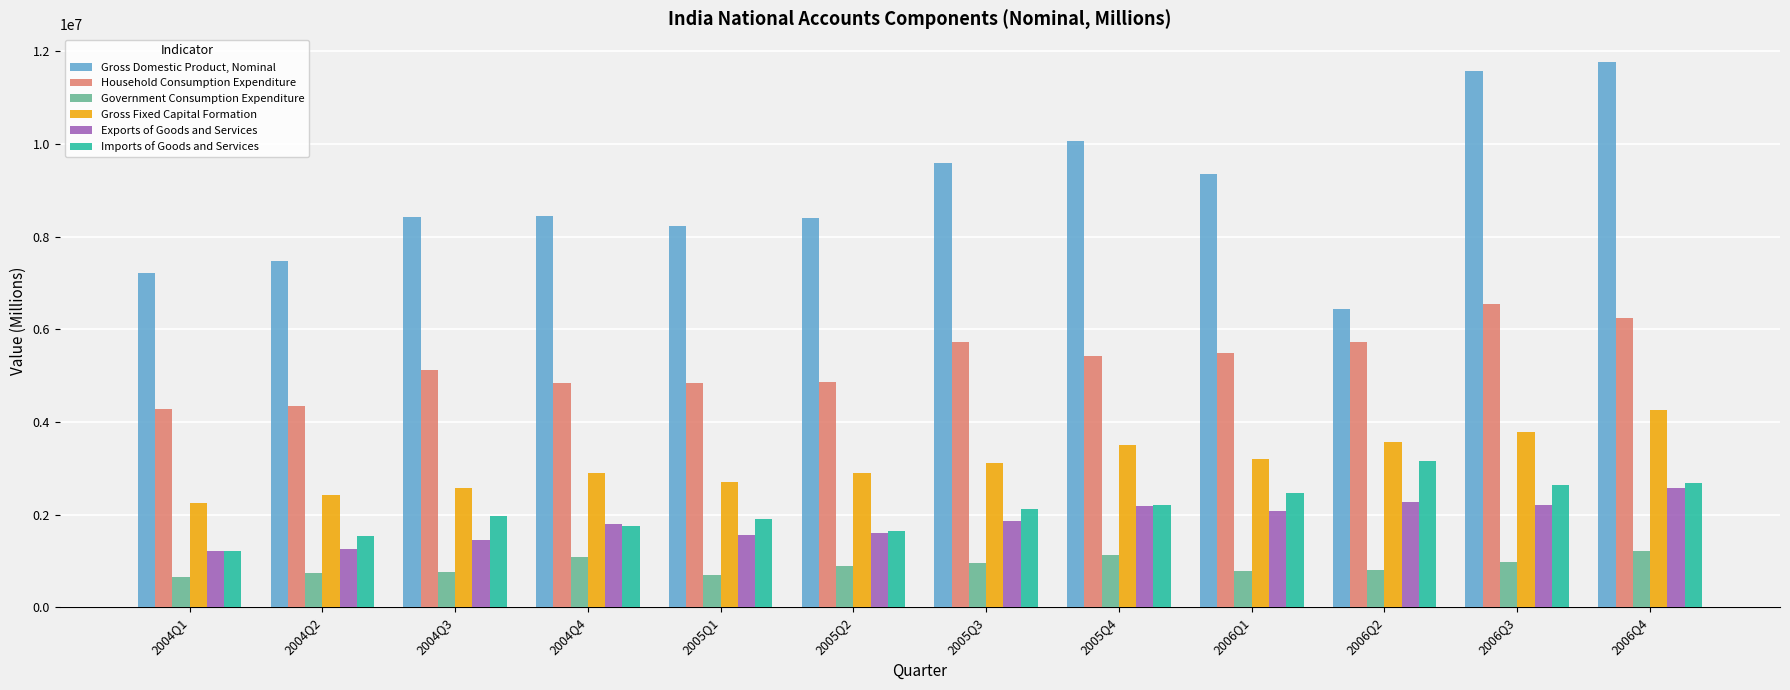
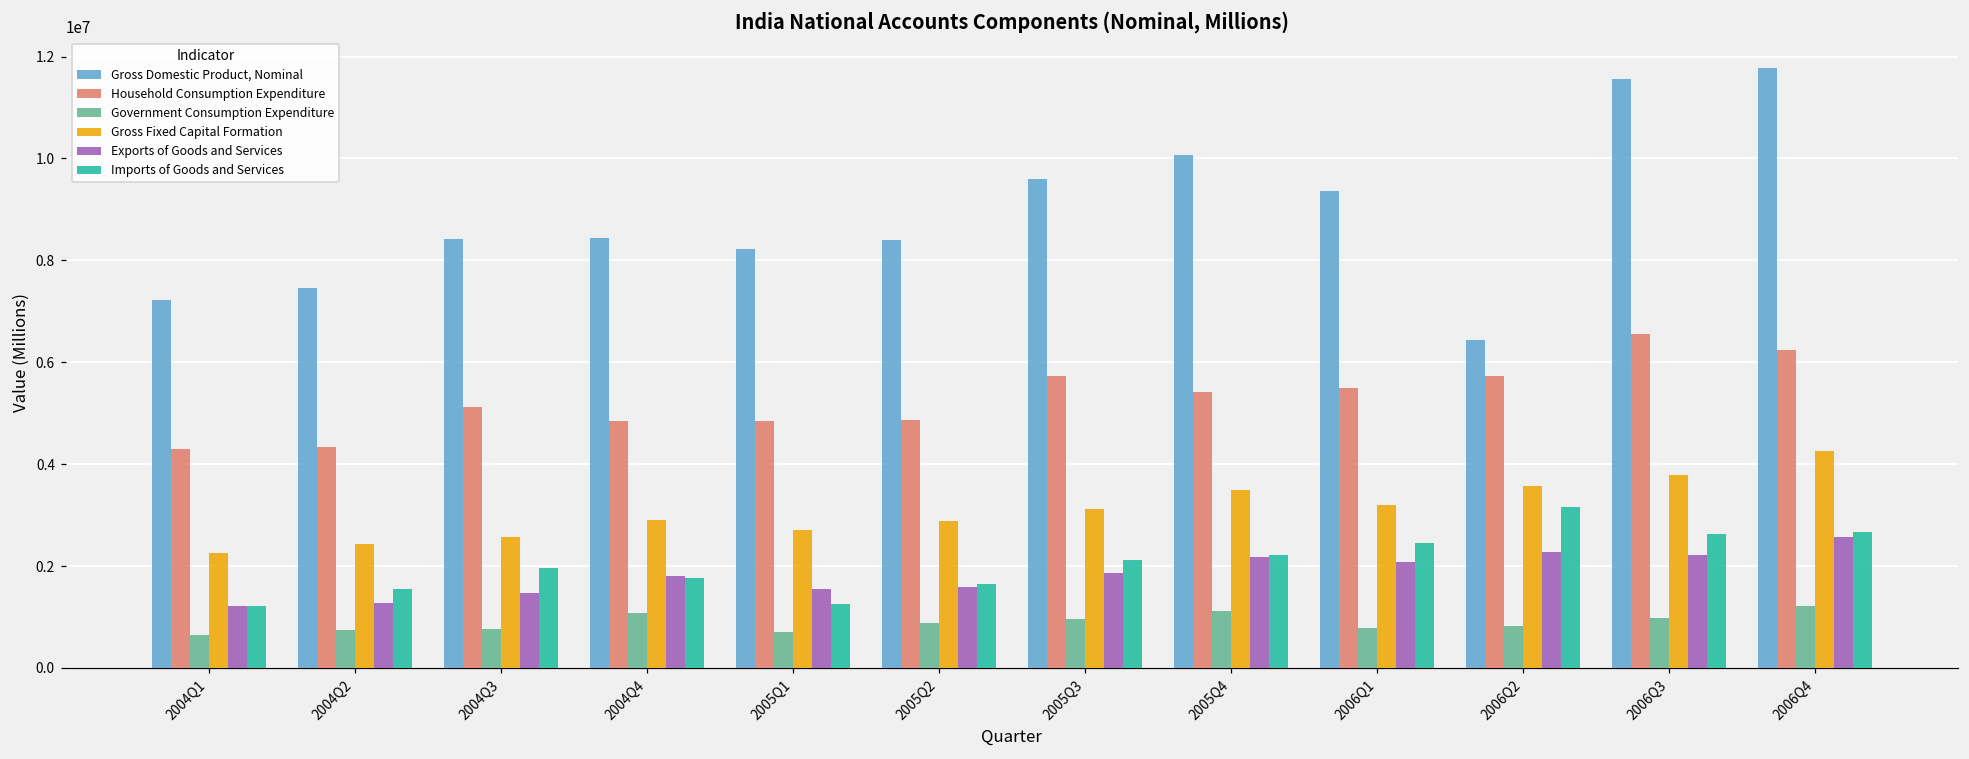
Imports of Goods and Services, 2005Q1: 1900000 -> 1200000
